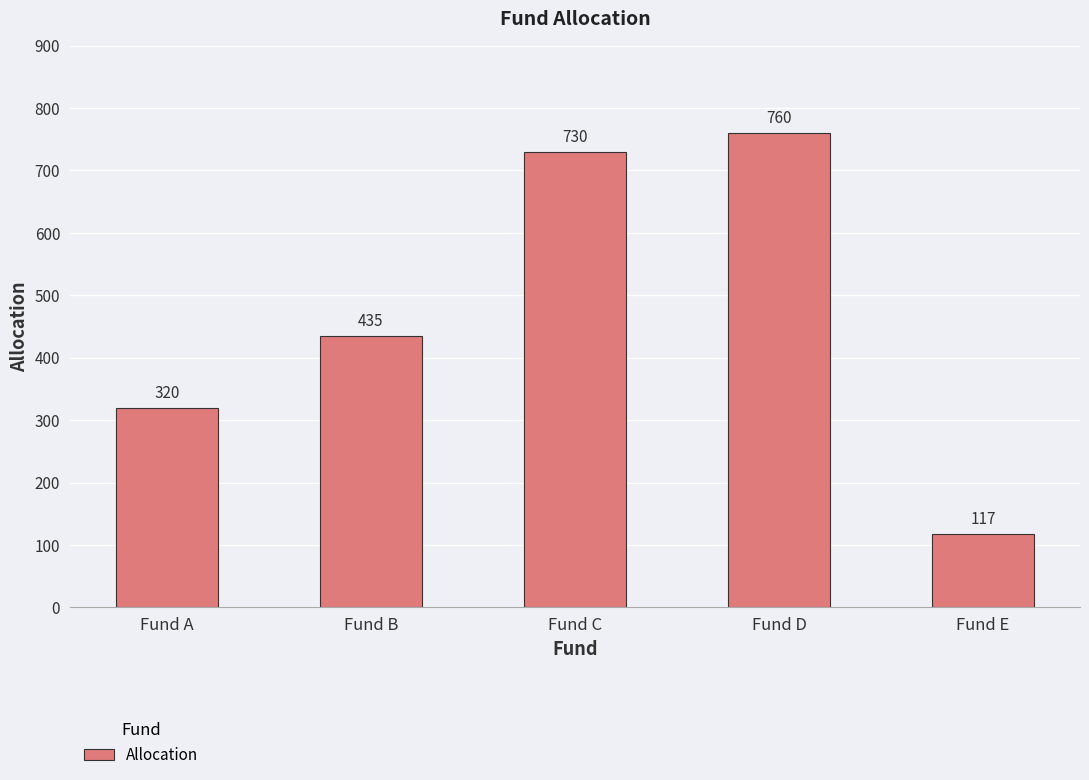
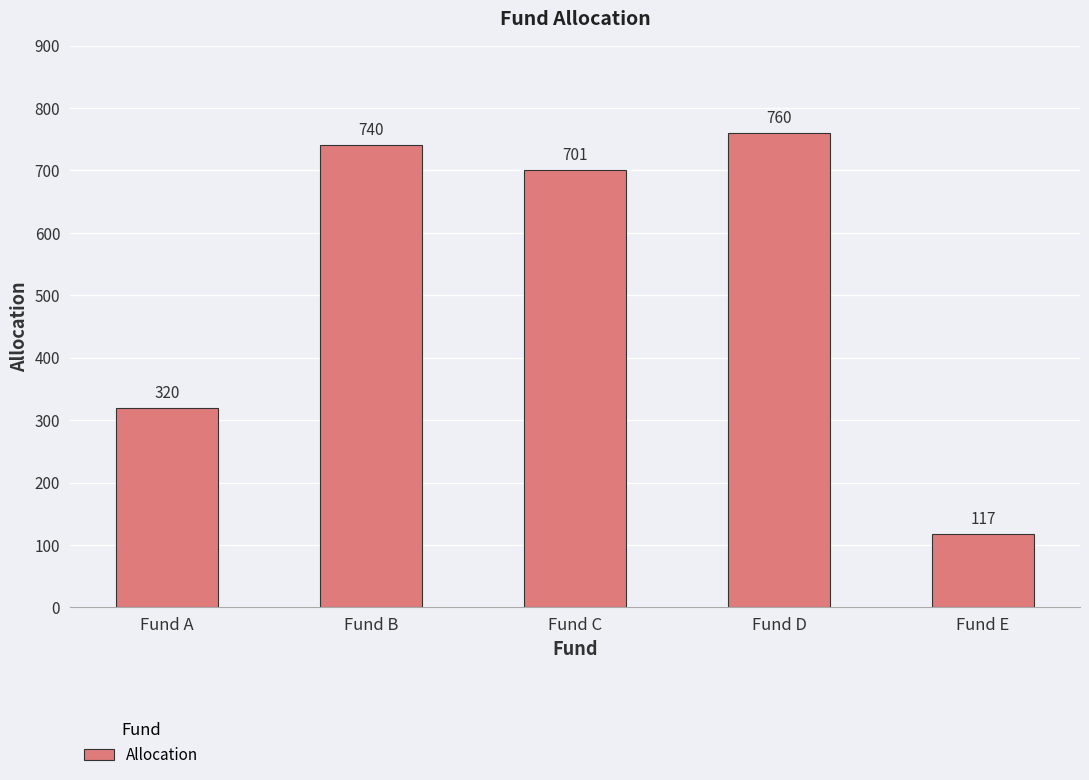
Fund B: 435 -> 740
Fund C: 730 -> 701
